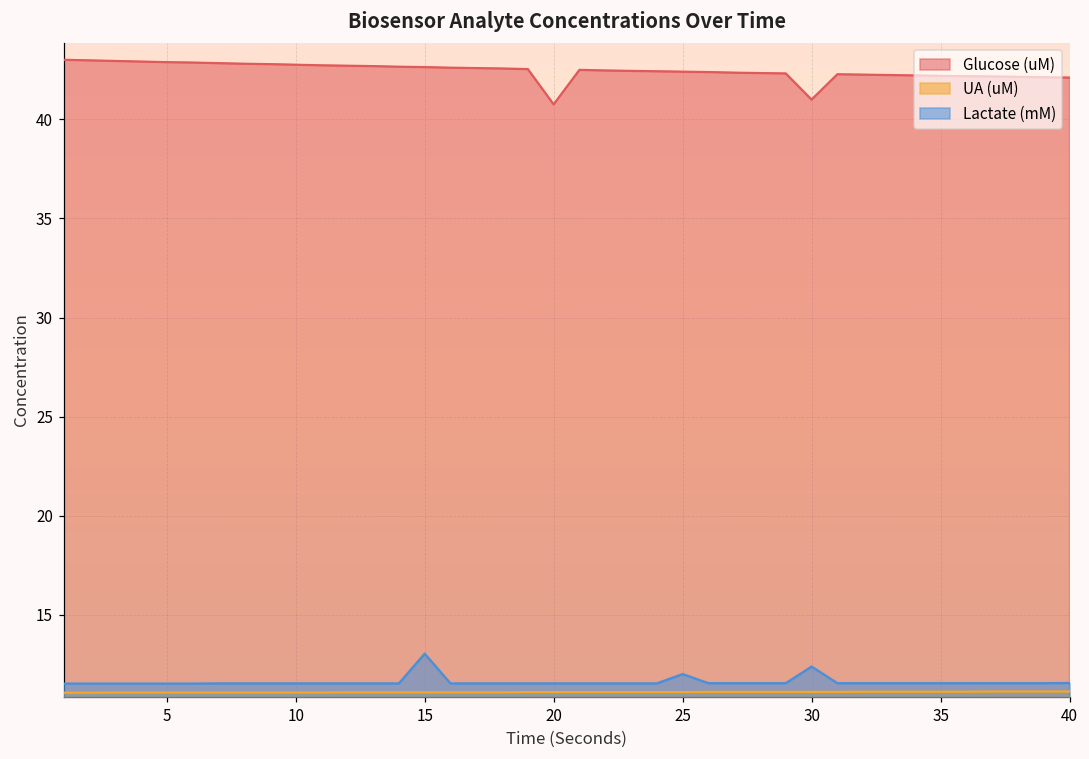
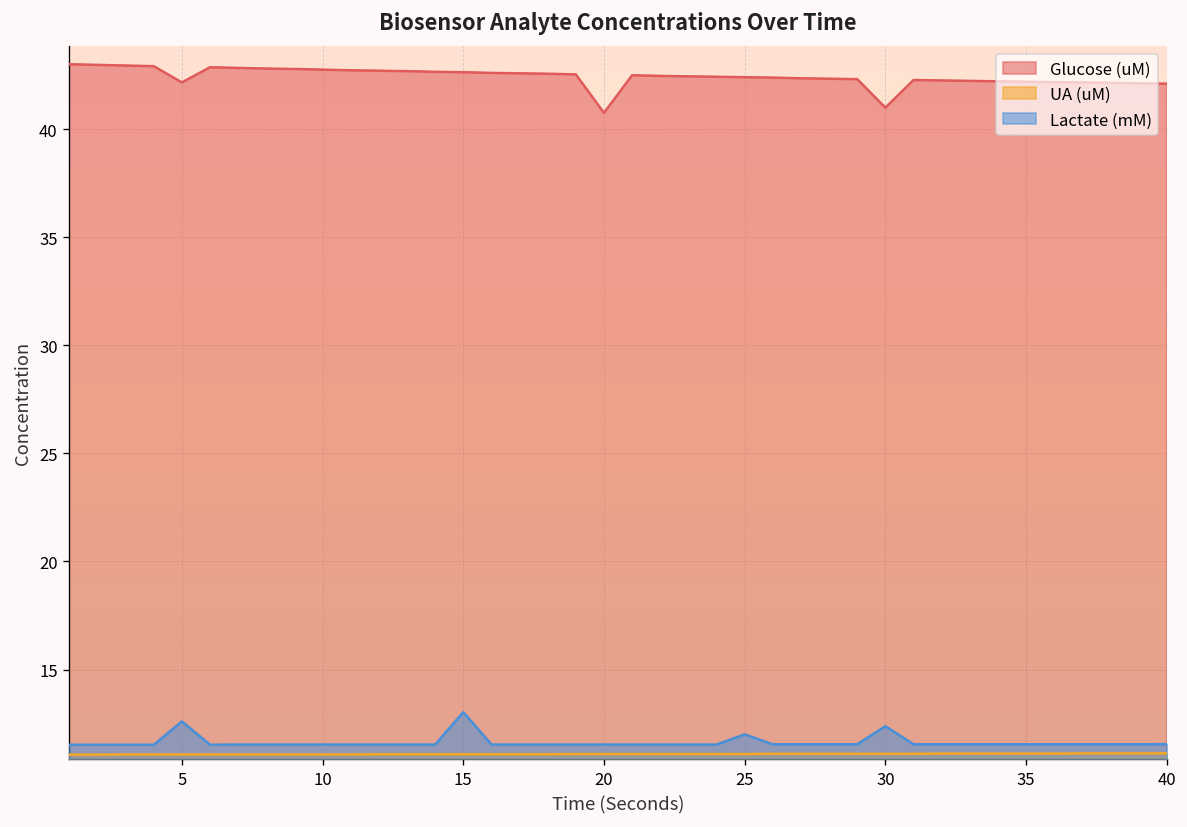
Glucose (uM), 5: 42.9 -> 42.2
Lactate (mM), 5: 11.5 -> 12.6
